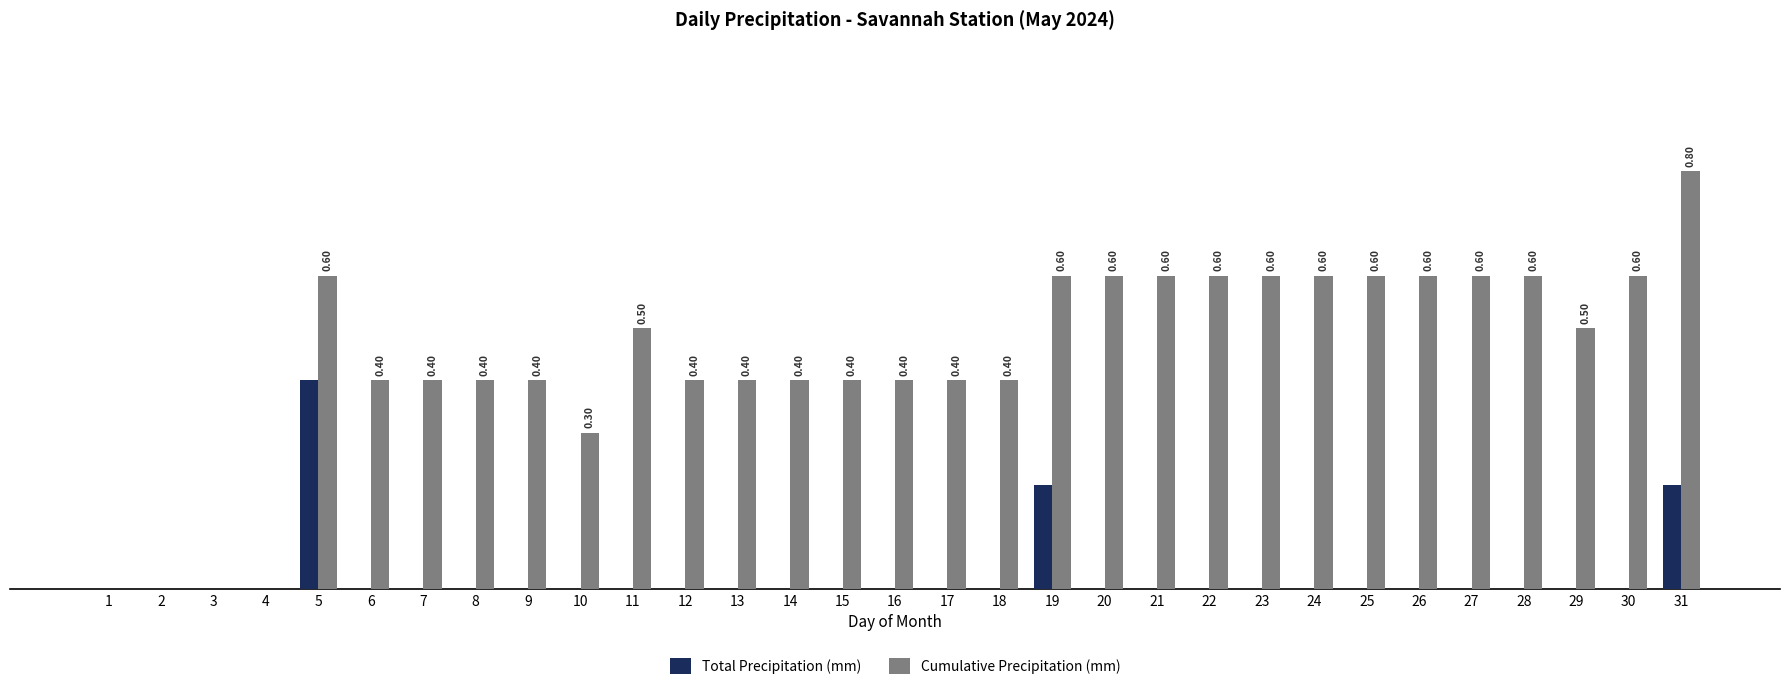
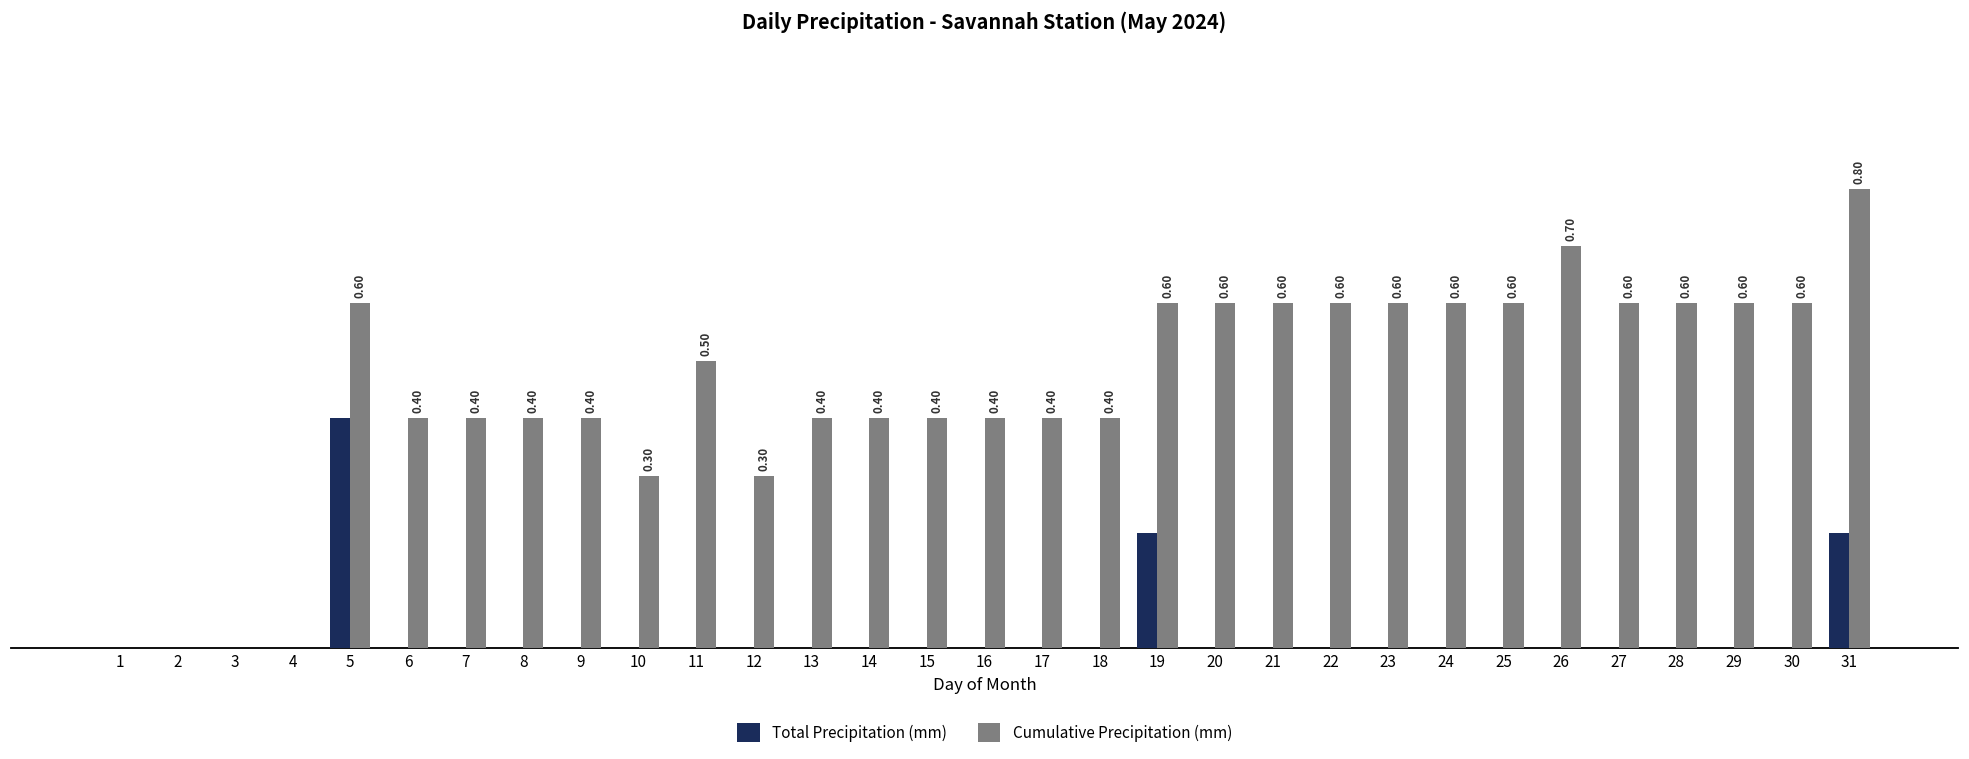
Cumulative Precipitation (mm), 12: 0.40 -> 0.30
Cumulative Precipitation (mm), 26: 0.60 -> 0.70
Cumulative Precipitation (mm), 29: 0.50 -> 0.60
